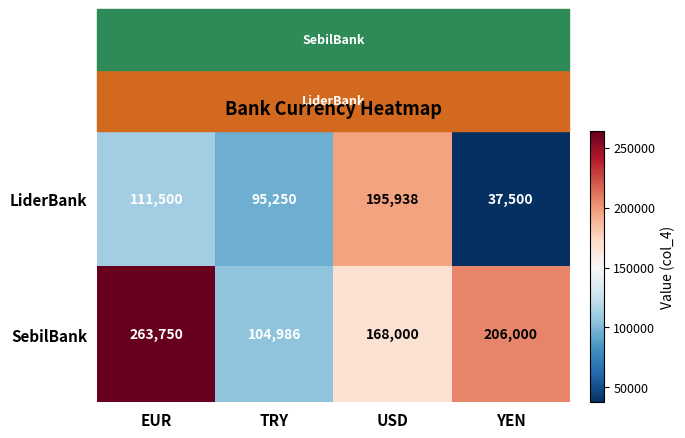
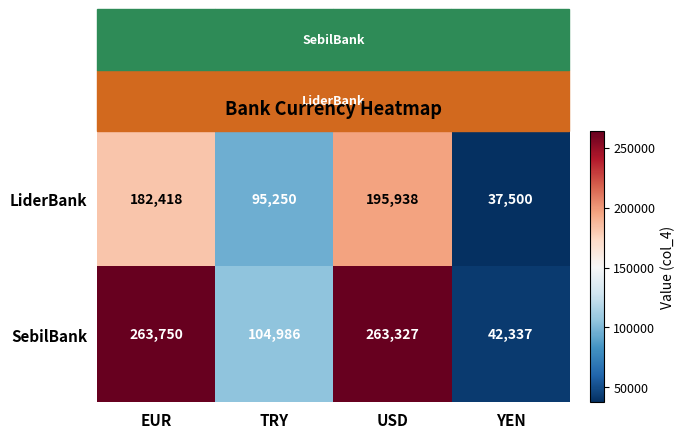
LiderBank, EUR: 111,500 -> 182,418
SebilBank, USD: 168,000 -> 263,327
SebilBank, YEN: 206,000 -> 42,337
